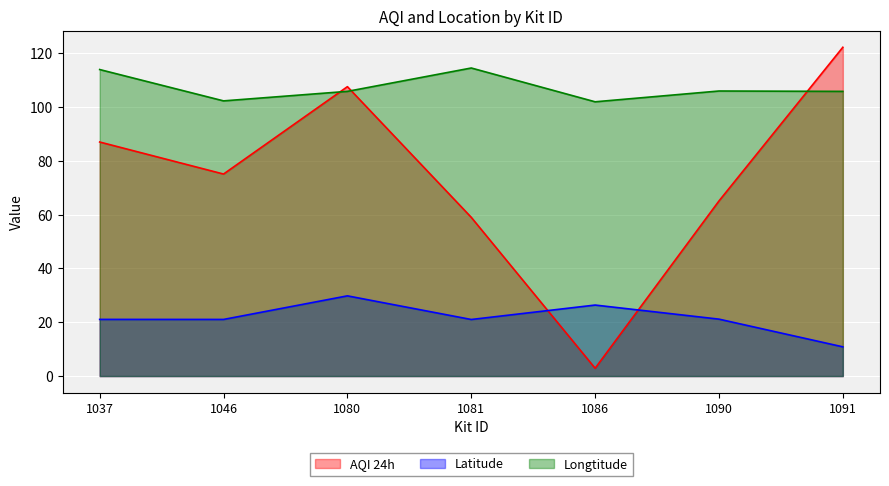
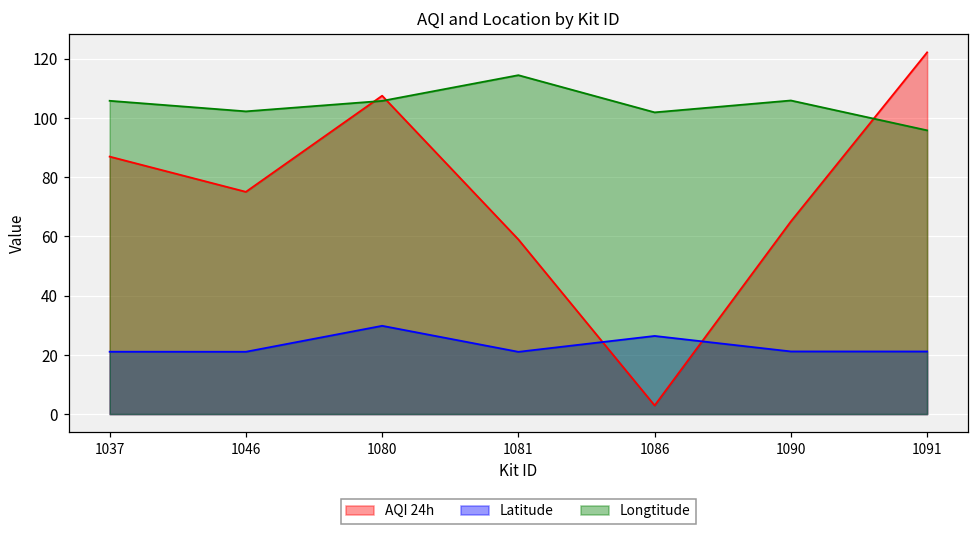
Longtitude, 1037: 114 -> 106
Latitude, 1091: 11 -> 21
Longtitude, 1091: 106 -> 96
